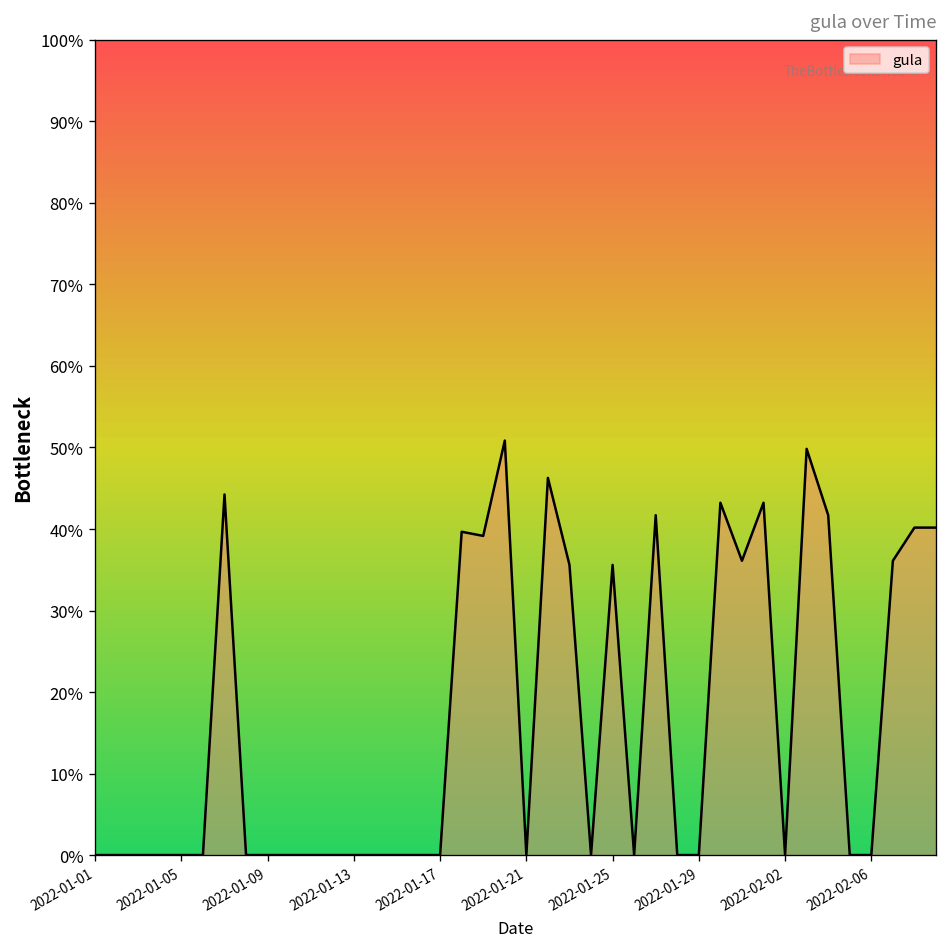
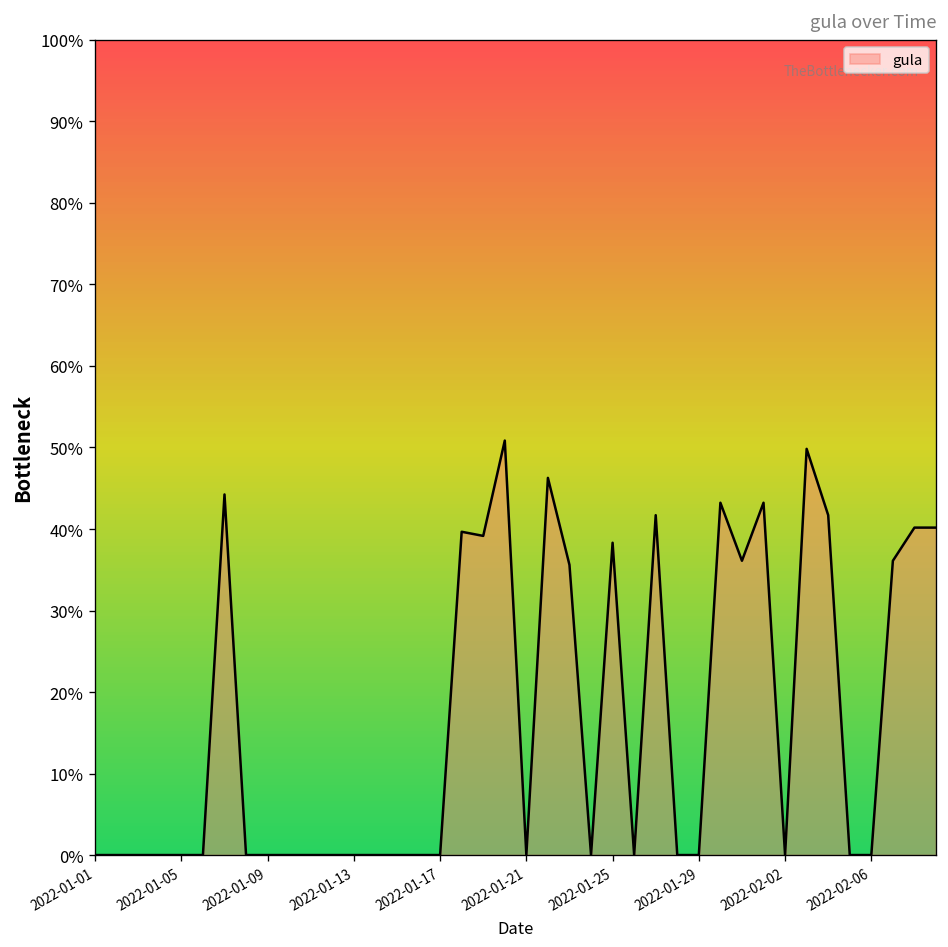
2022-01-25: 36% -> 38%
